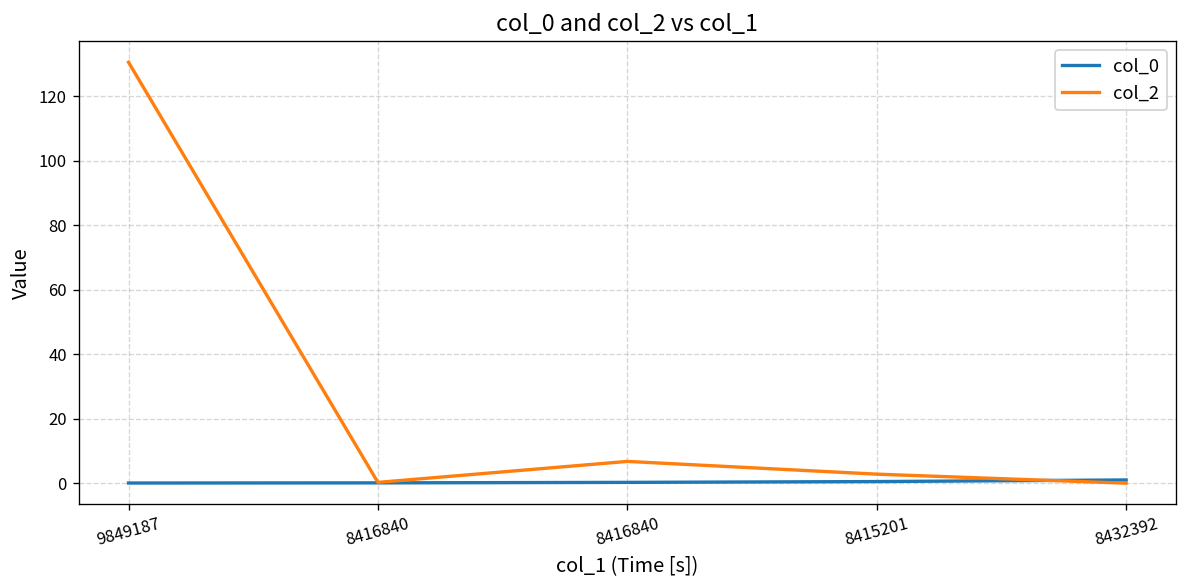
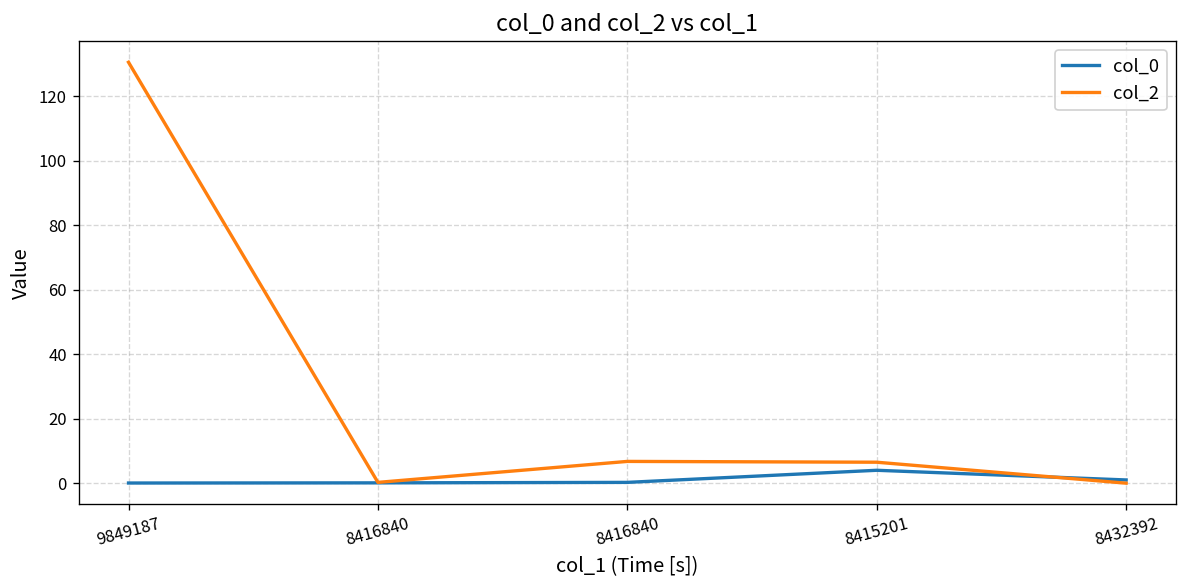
col_0, 8415201: 1 -> 4
col_2, 8415201: 3 -> 7
